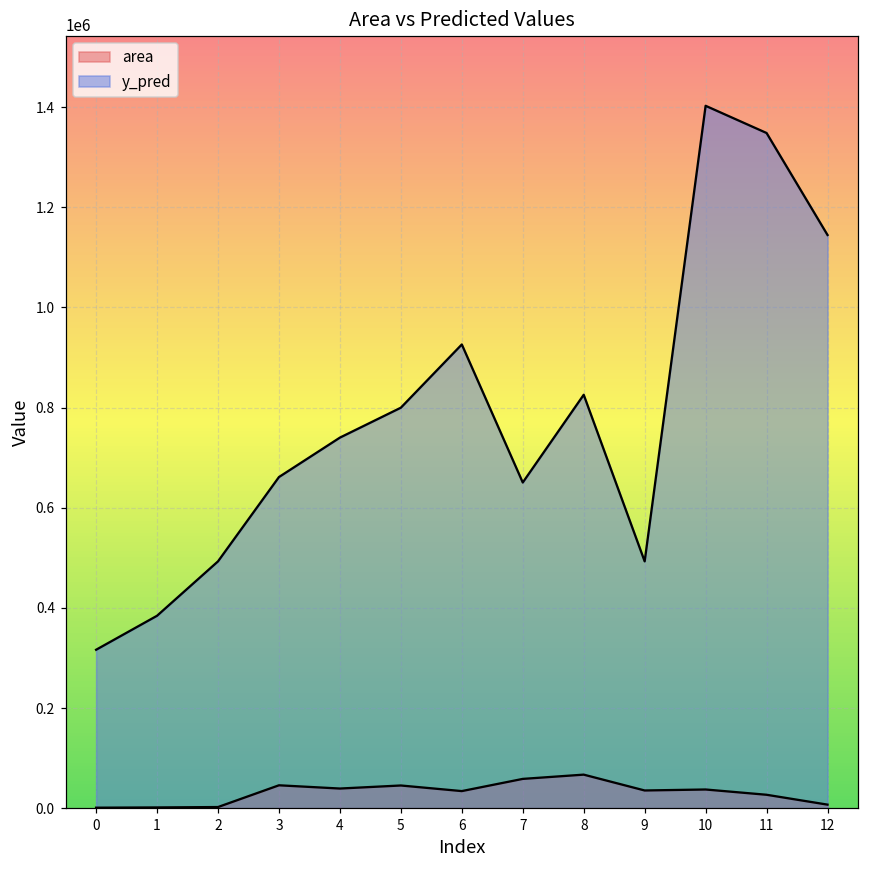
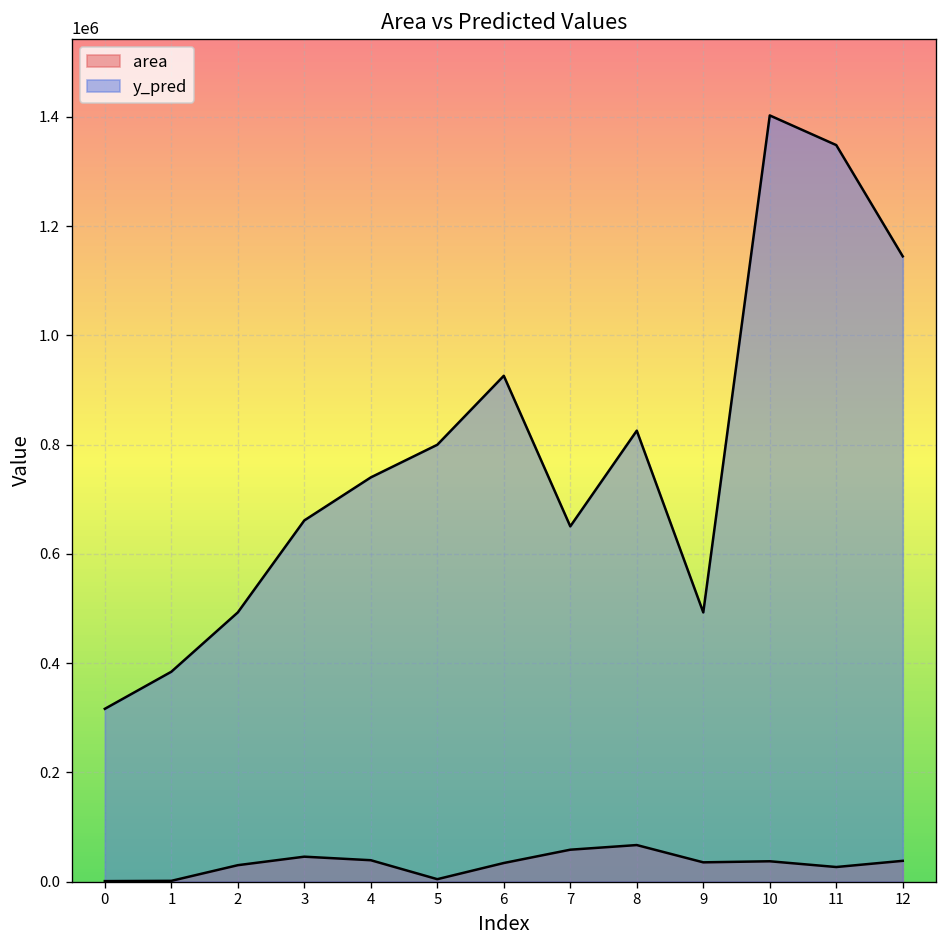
area, 2: 0 -> 30000
area, 5: 50000 -> 0
area, 12: 10000 -> 40000
